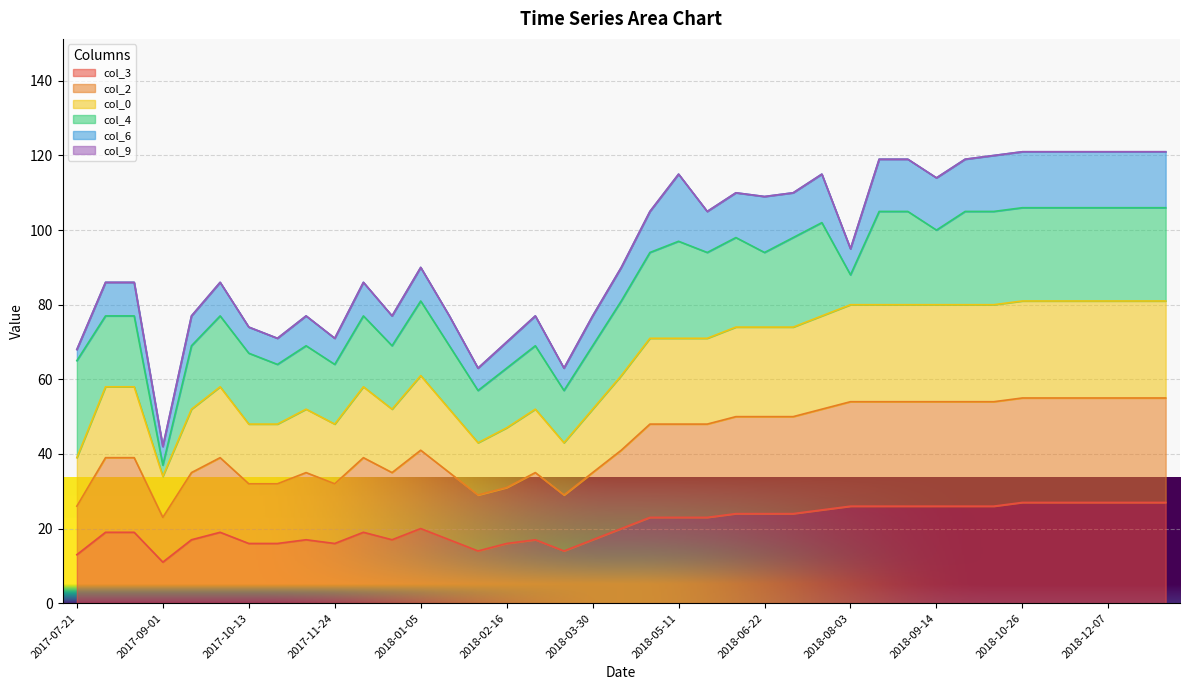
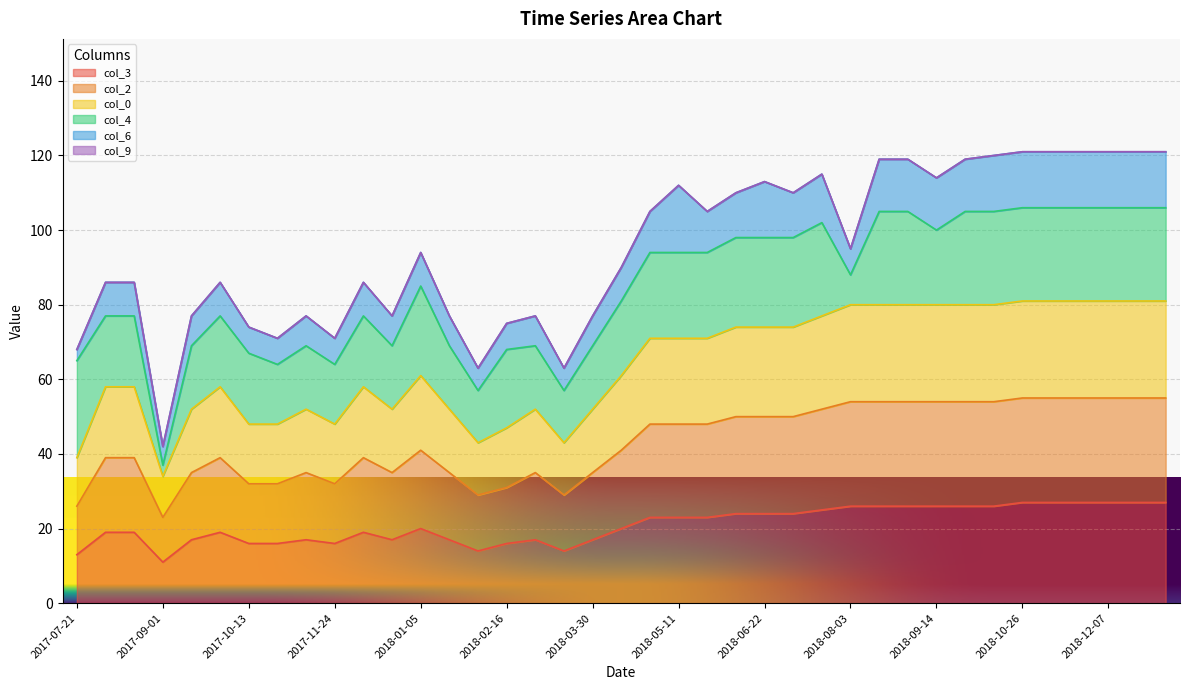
col_4, 2018-01-05: 20 -> 24
col_4, 2018-02-16: 16 -> 21
col_4, 2018-05-11: 26 -> 23
col_4, 2018-06-22: 20 -> 24
